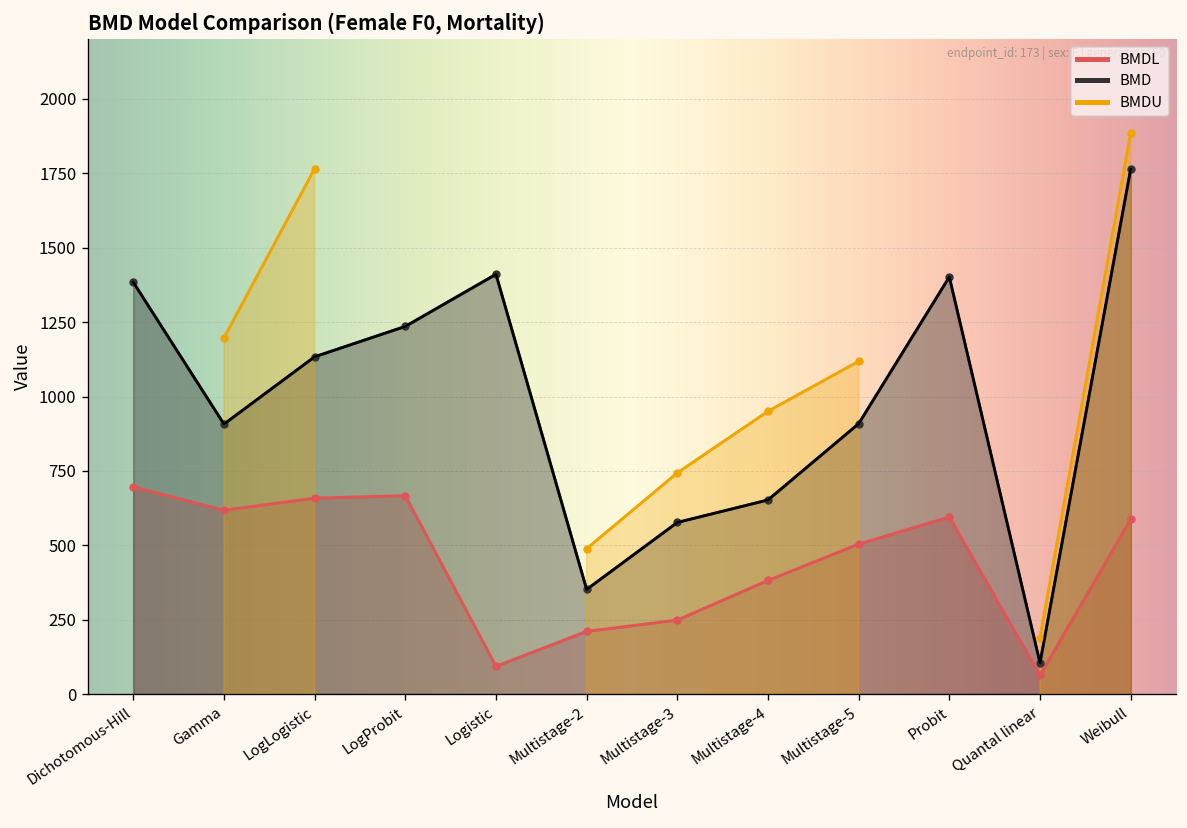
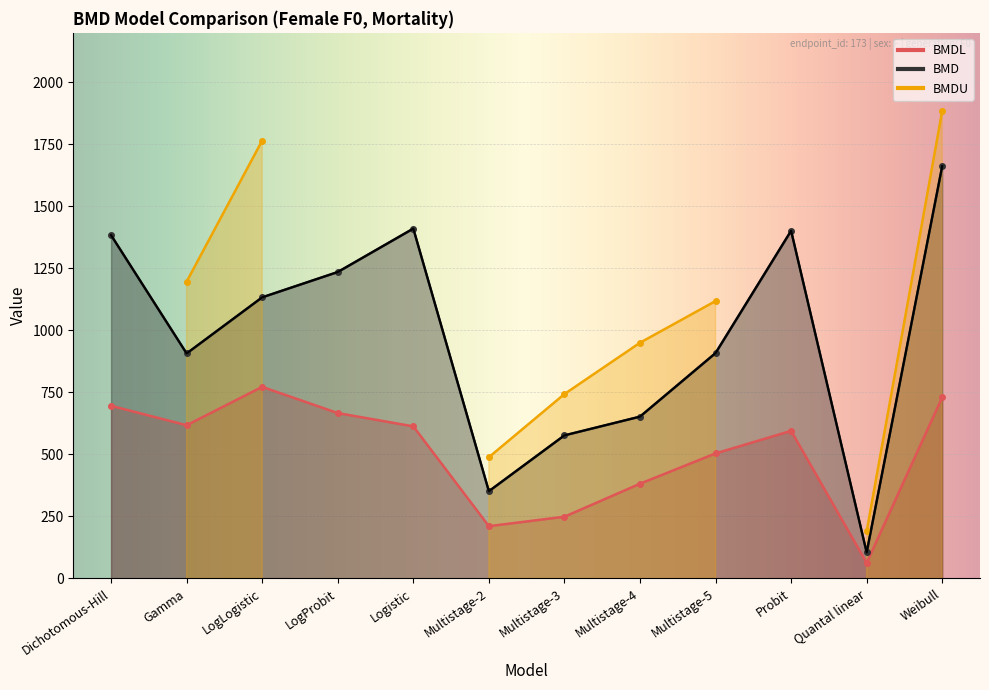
BMDL, LogLogistic: 660 -> 770
BMDL, Logistic: 90 -> 610
BMDL, Weibull: 590 -> 730
BMD, Weibull: 1760 -> 1660
